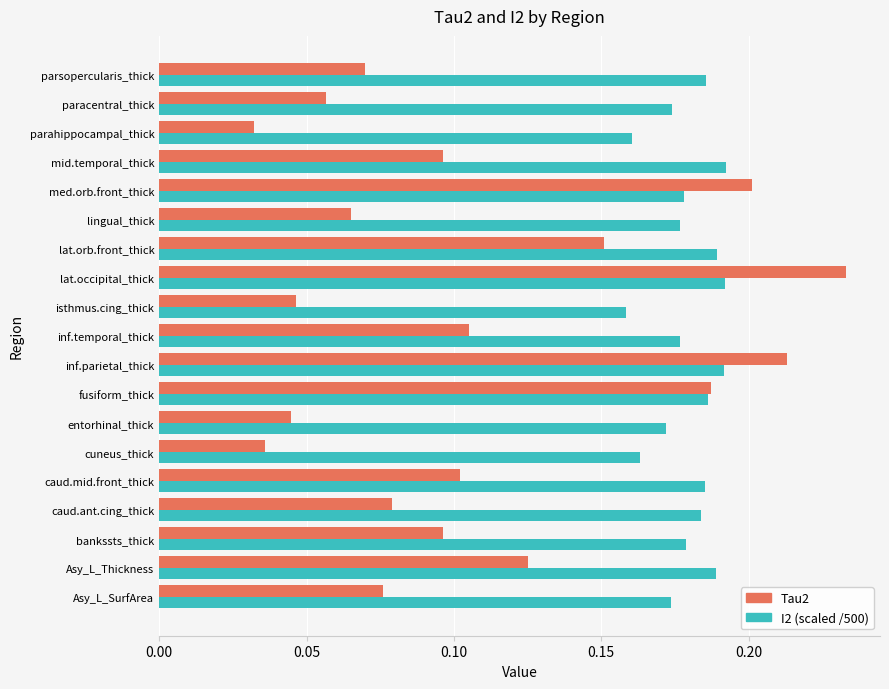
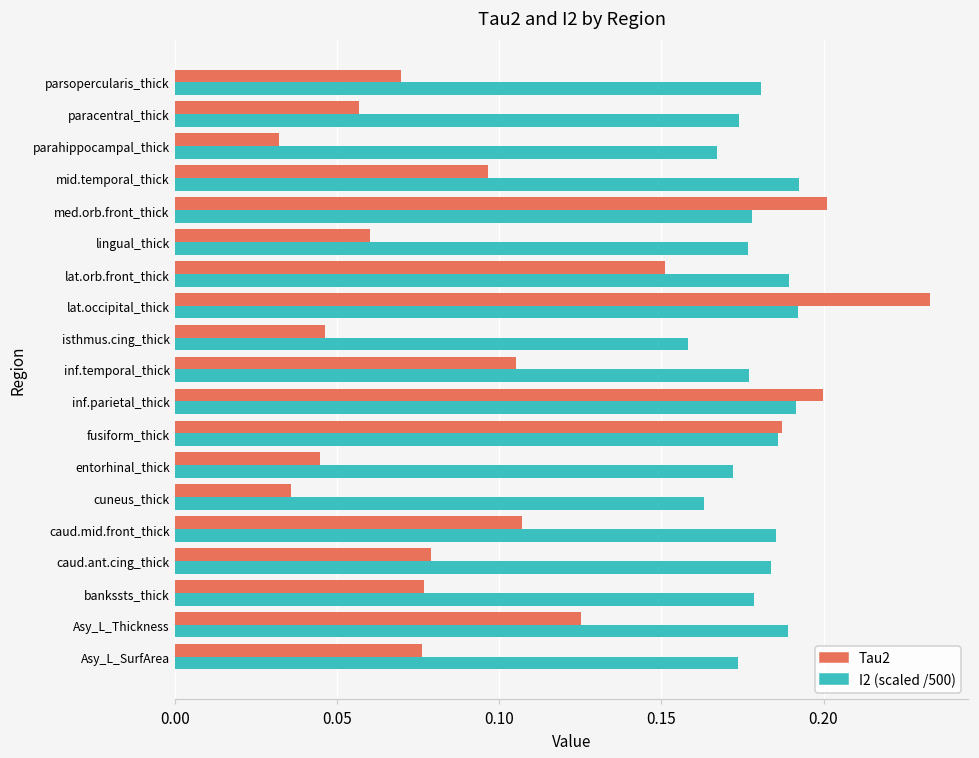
I2 (scaled /500), parsopercularis_thick: 0.186 -> 0.181
I2 (scaled /500), parahippocampal_thick: 0.161 -> 0.167
Tau2, lingual_thick: 0.065 -> 0.060
Tau2, inf.parietal_thick: 0.213 -> 0.200
Tau2, caud.mid.front_thick: 0.102 -> 0.107
Tau2, bankssts_thick: 0.096 -> 0.077
